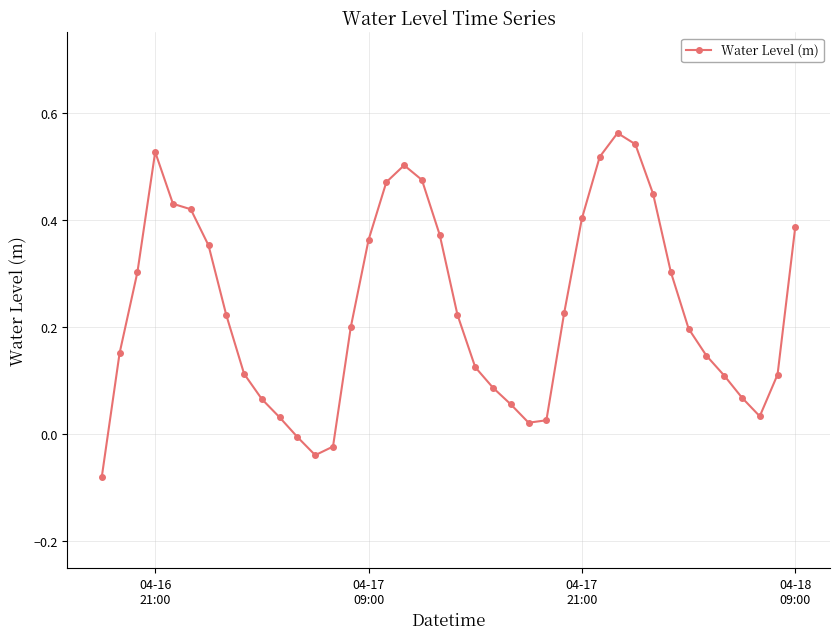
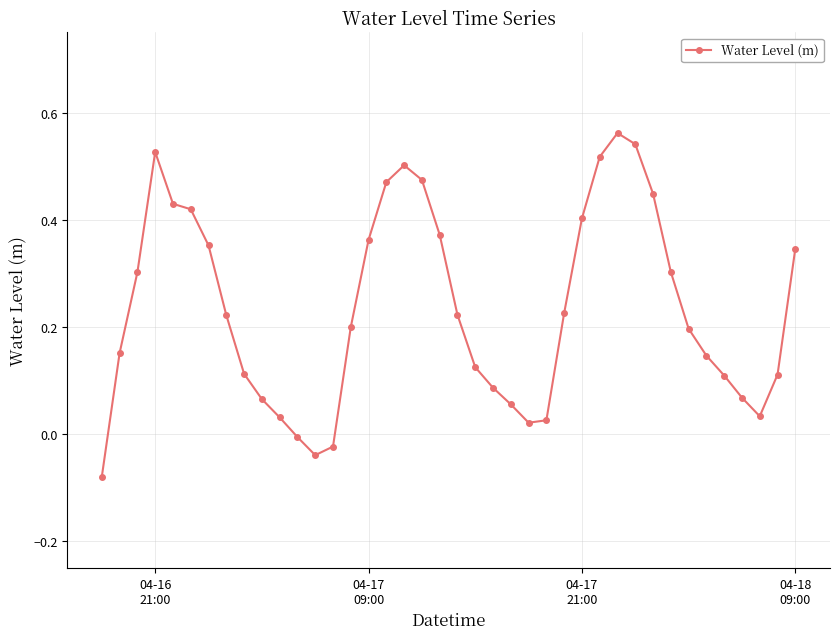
04-18 09:00: 0.39 -> 0.35
